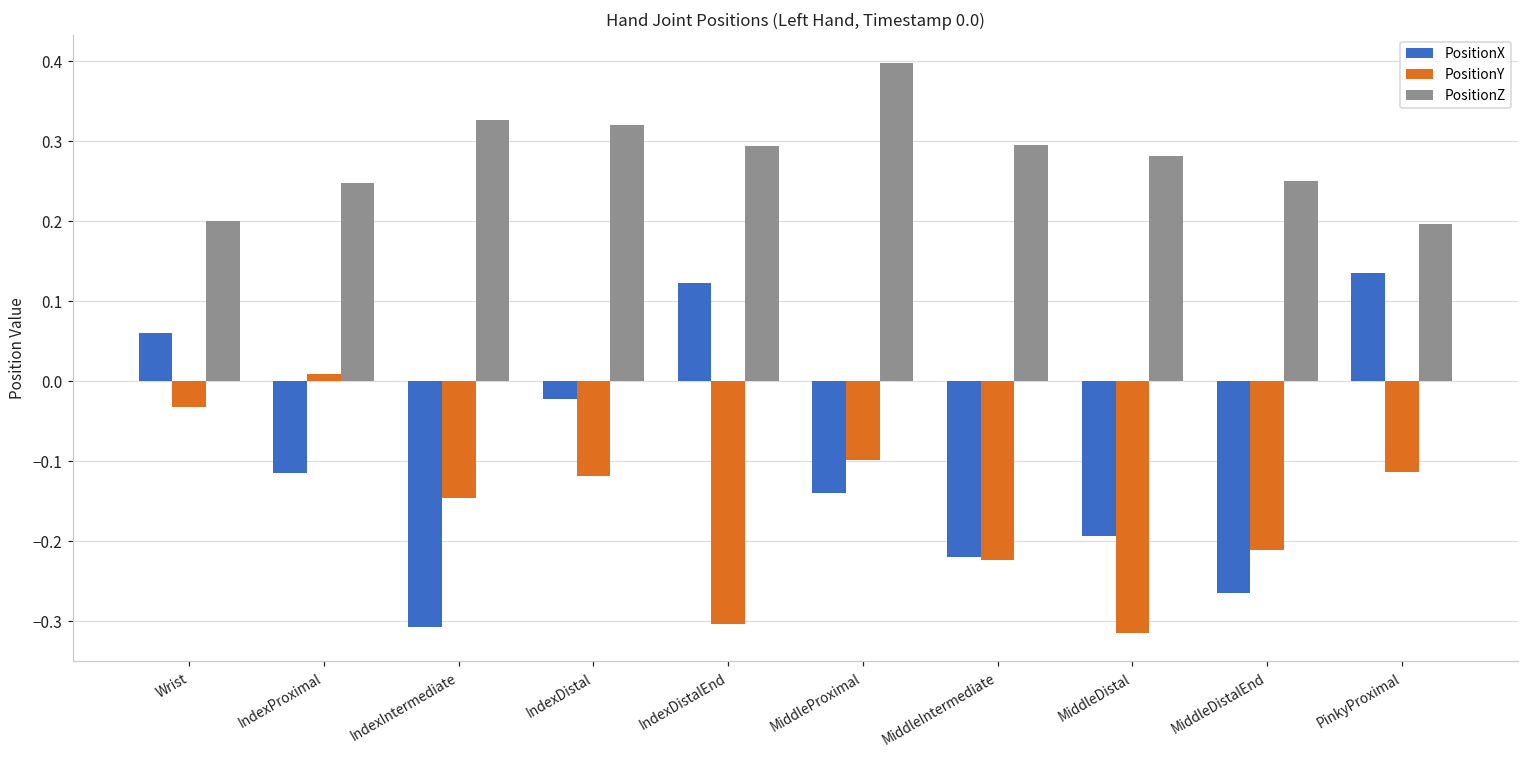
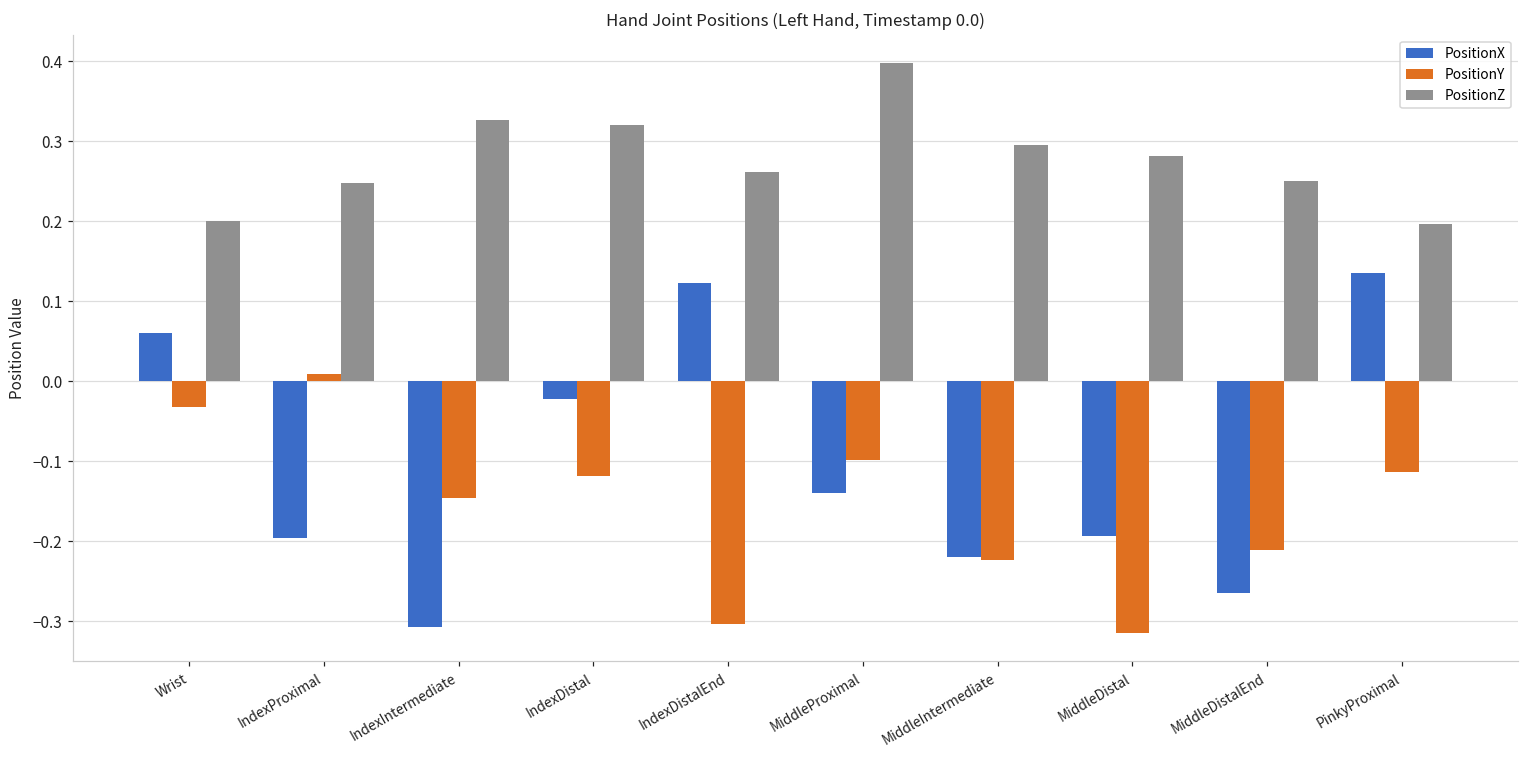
PositionX, IndexProximal: -0.11 -> -0.20
PositionZ, IndexDistalEnd: 0.29 -> 0.26
